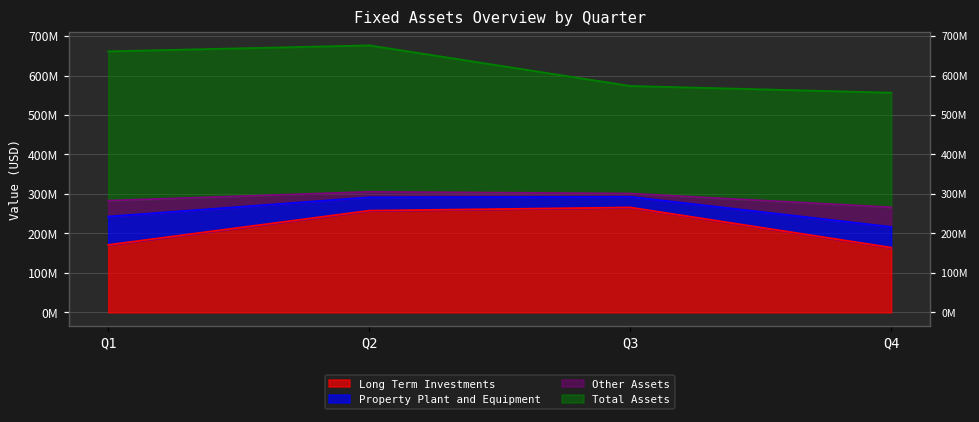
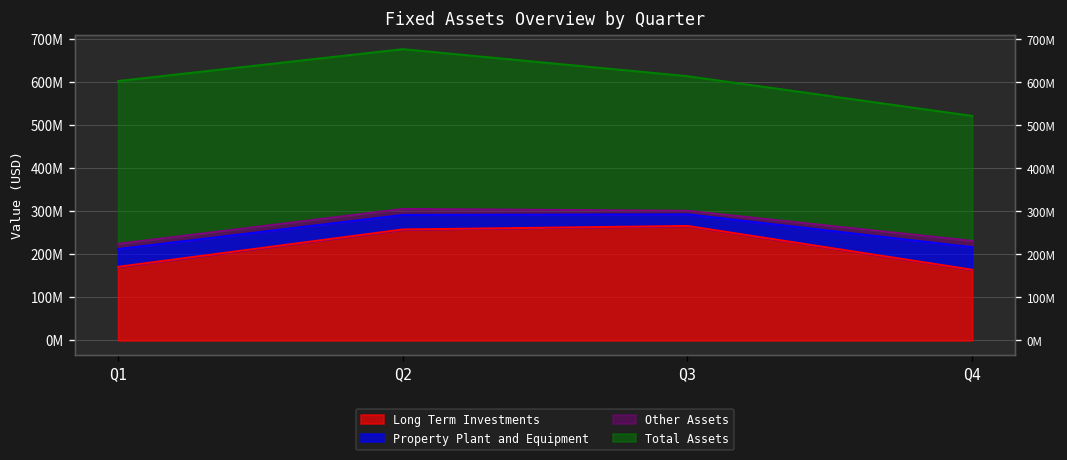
Property Plant and Equipment, Q1: 70000000 -> 40000000
Other Assets, Q1: 40000000 -> 10000000
Total Assets, Q3: 270000000 -> 310000000
Other Assets, Q4: 50000000 -> 10000000
